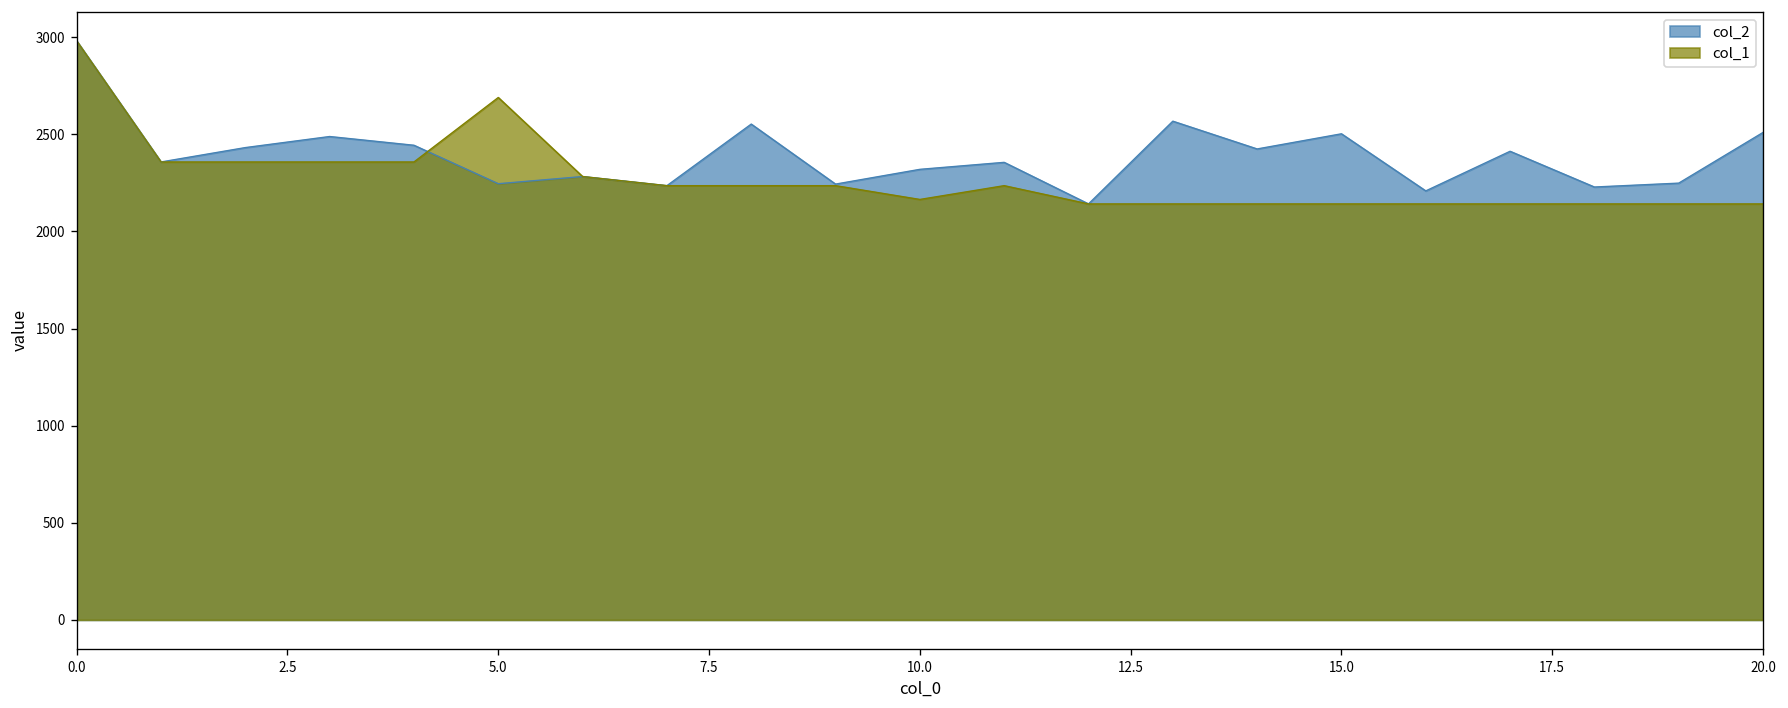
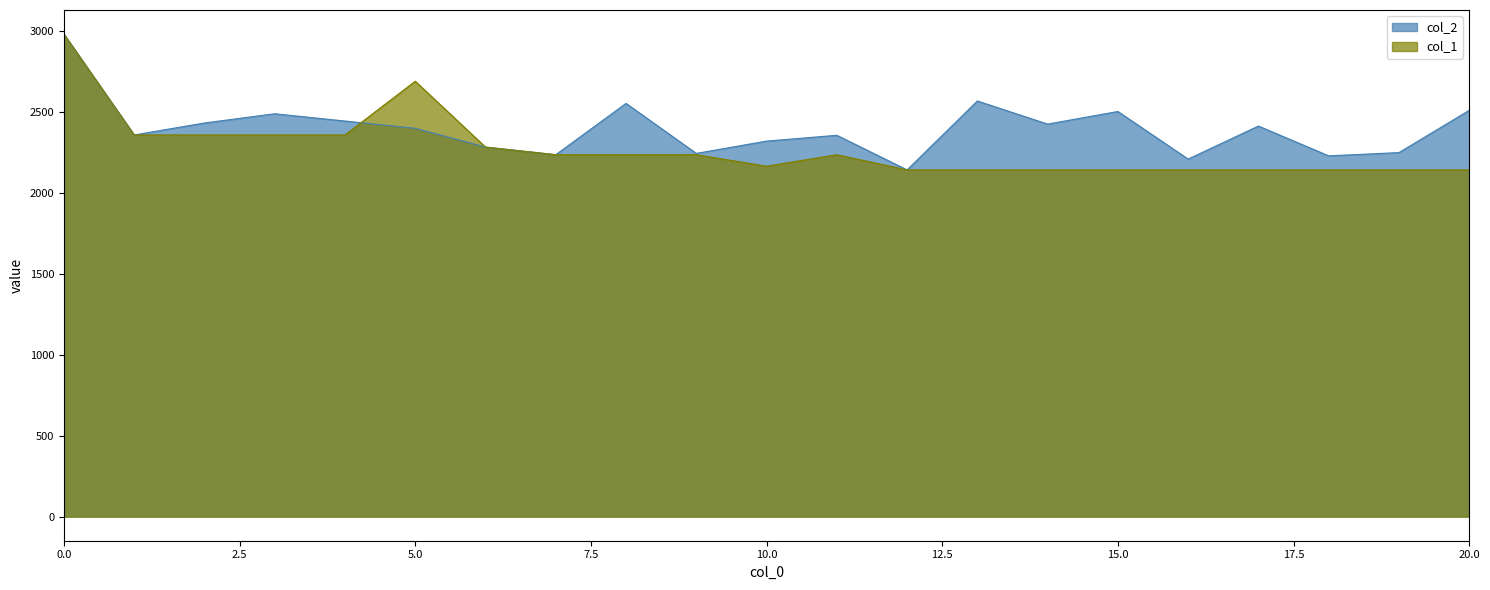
col_2, 5.0: 2250 -> 2400
